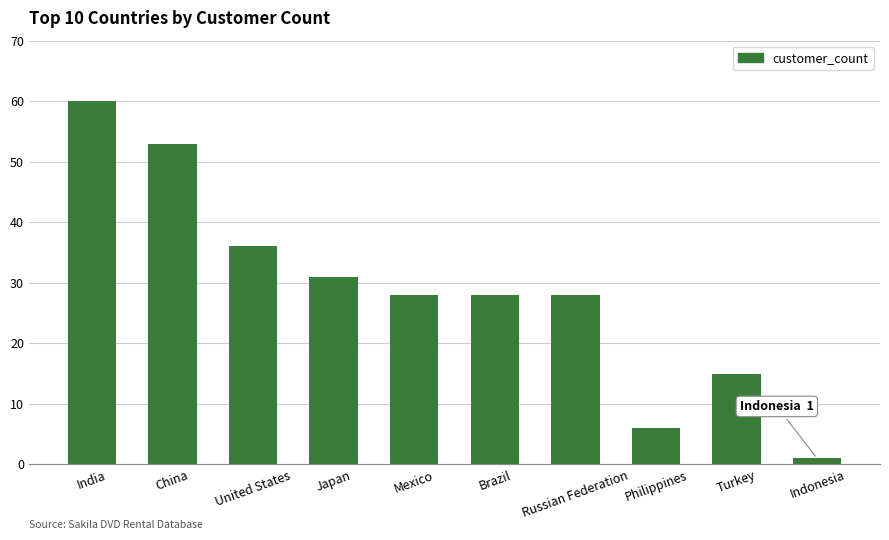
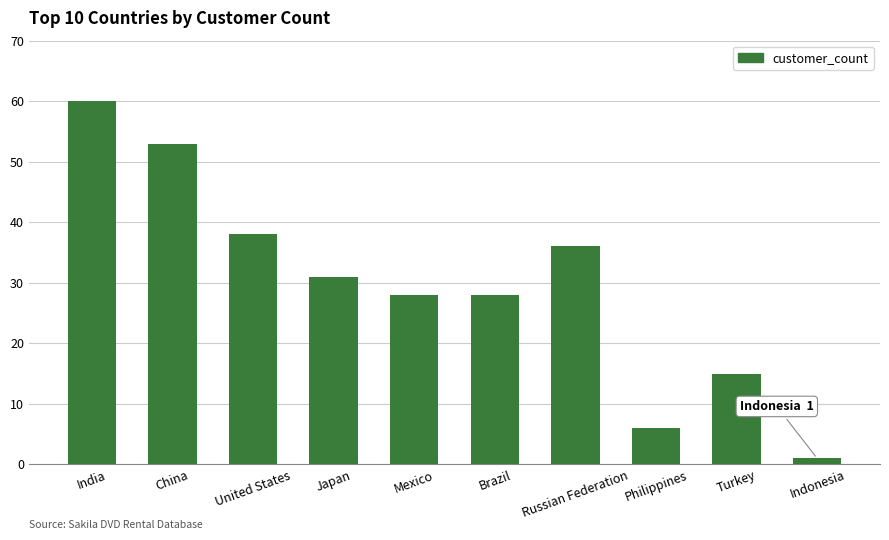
United States: 36 -> 38
Russian Federation: 28 -> 36
